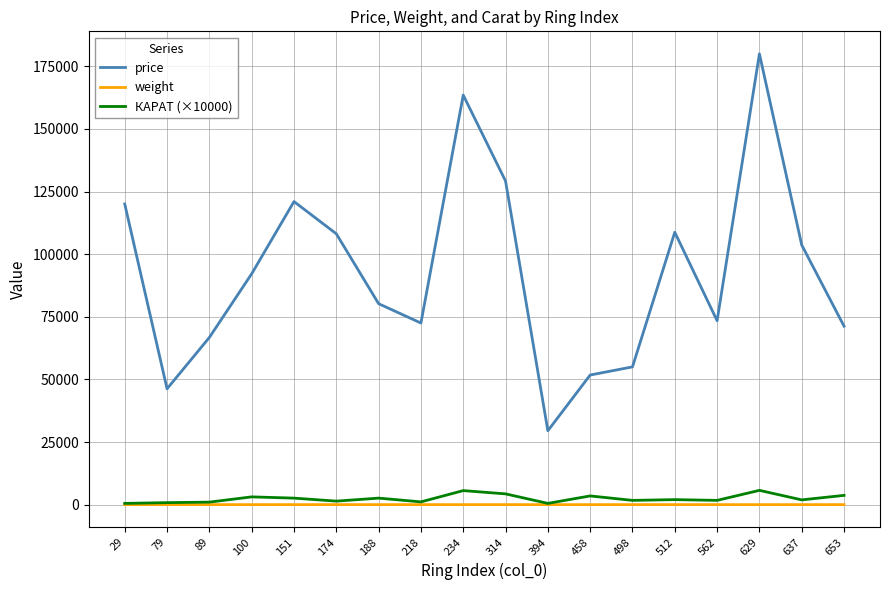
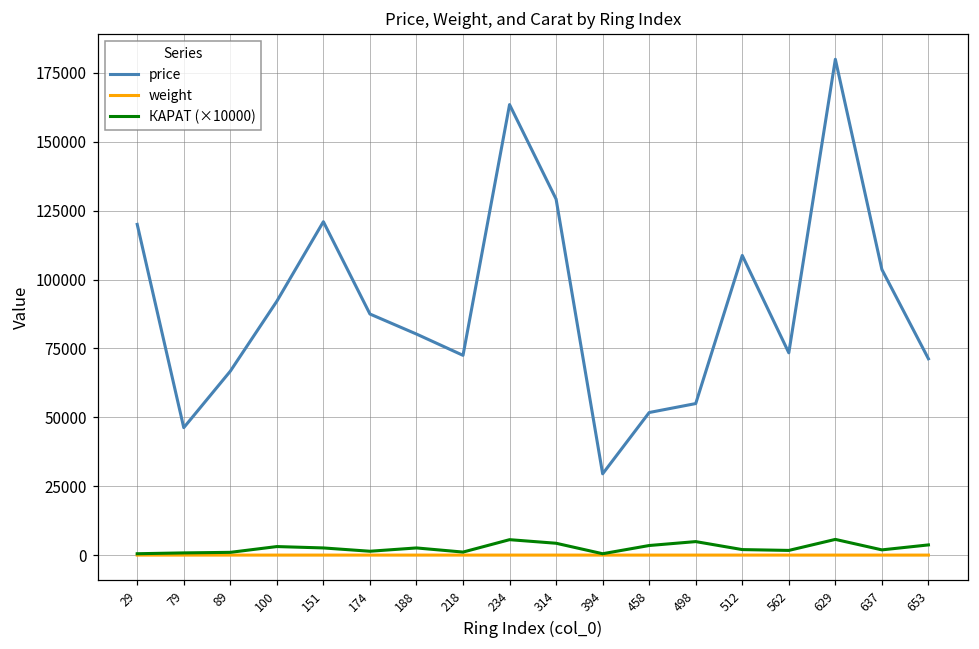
price, 174: 108000 -> 87000
КАРАТ (×10000), 498: 2000 -> 5000
